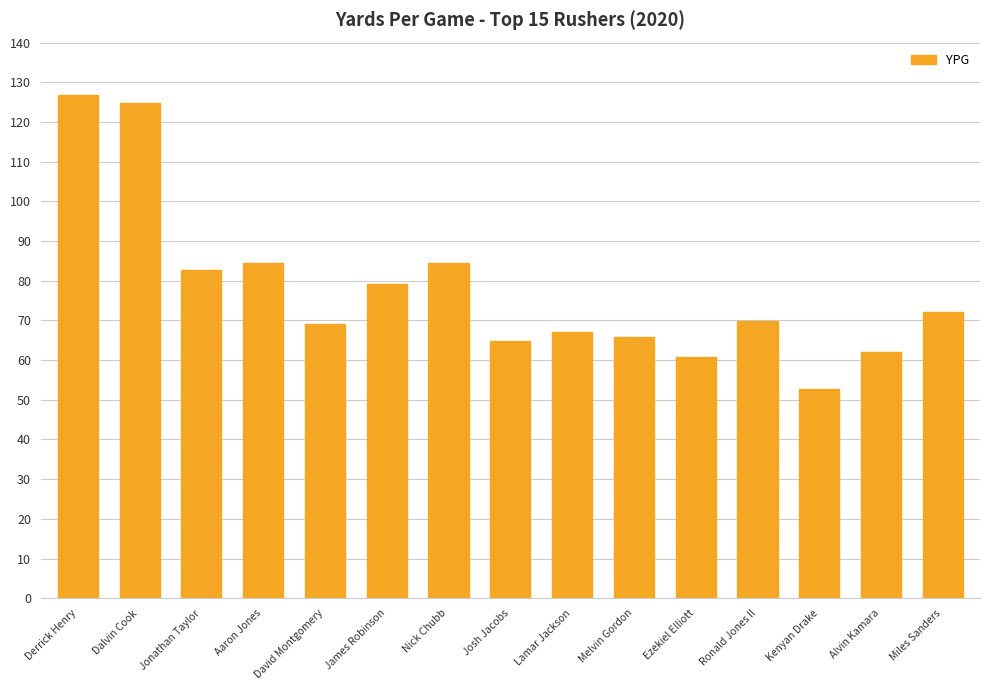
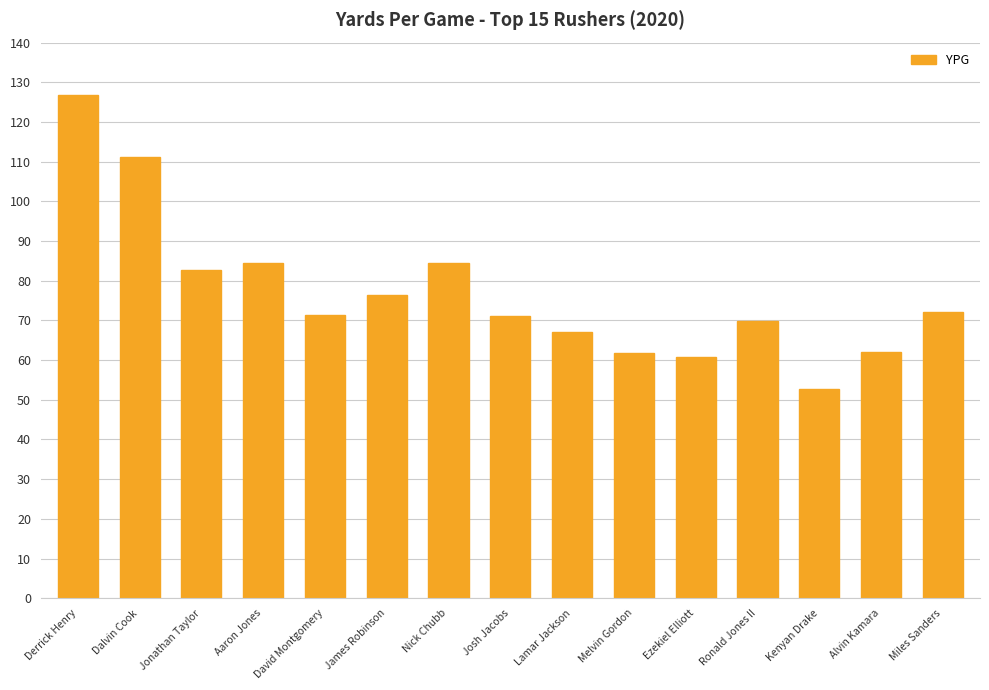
Dalvin Cook: 125 -> 111
David Montgomery: 69 -> 71
James Robinson: 79 -> 76
Josh Jacobs: 65 -> 71
Melvin Gordon: 66 -> 62
